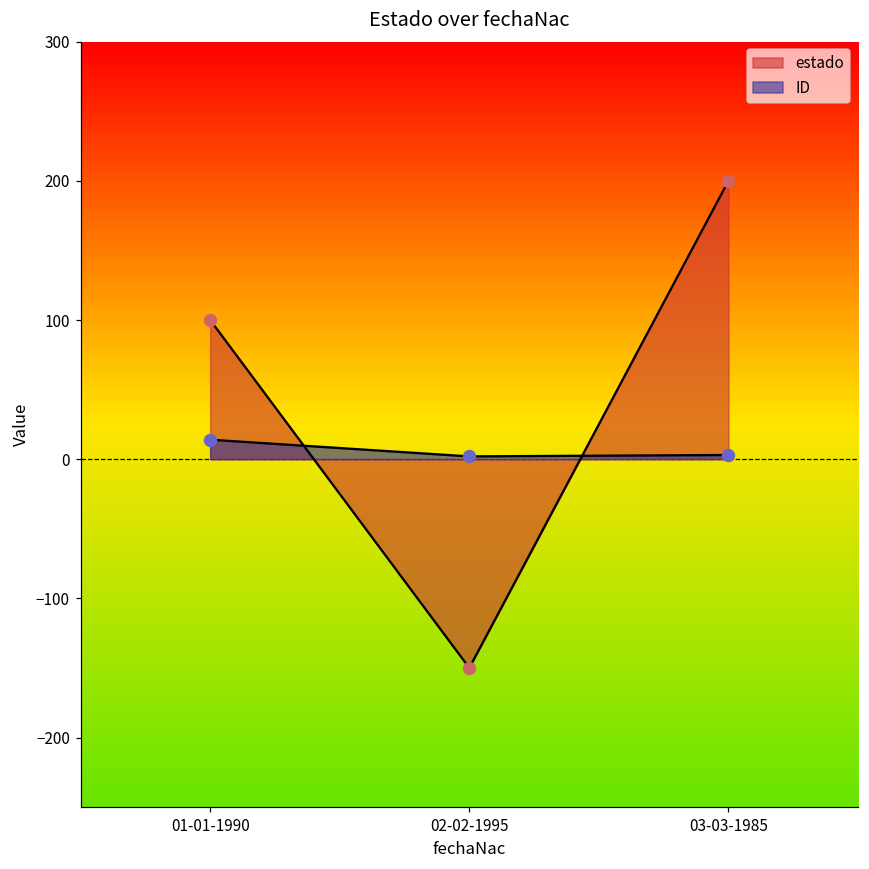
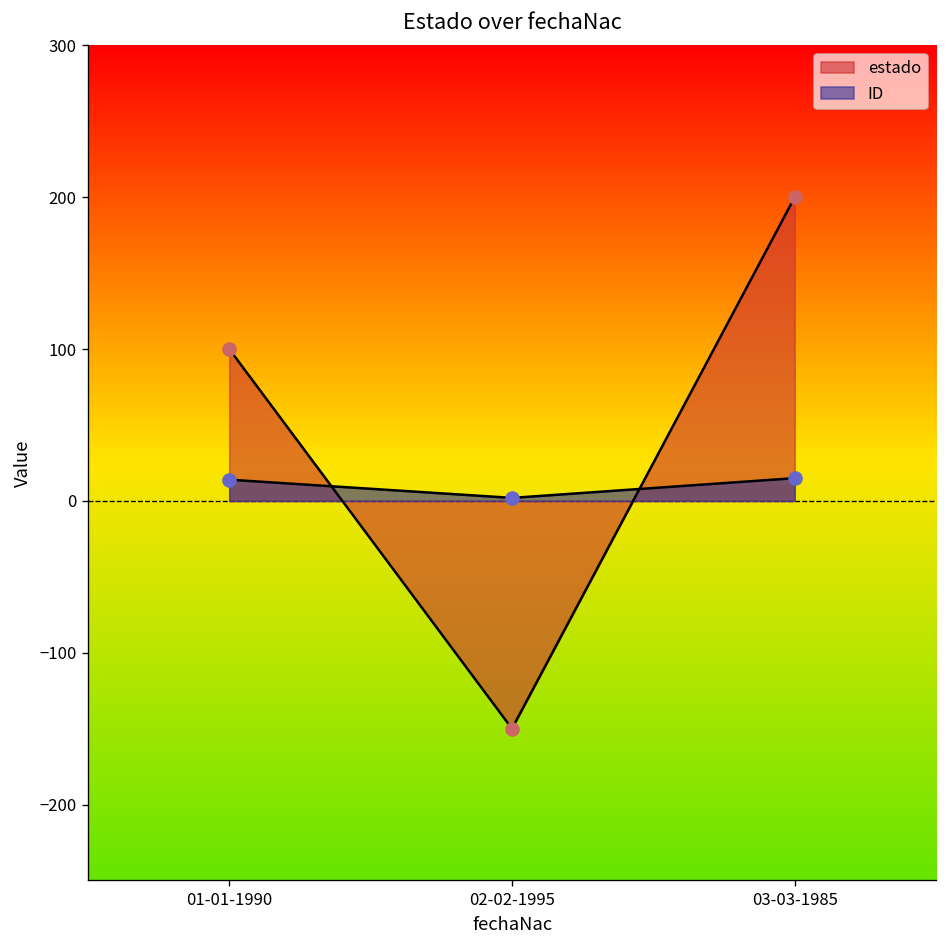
ID, 03-03-1985: 3 -> 15
